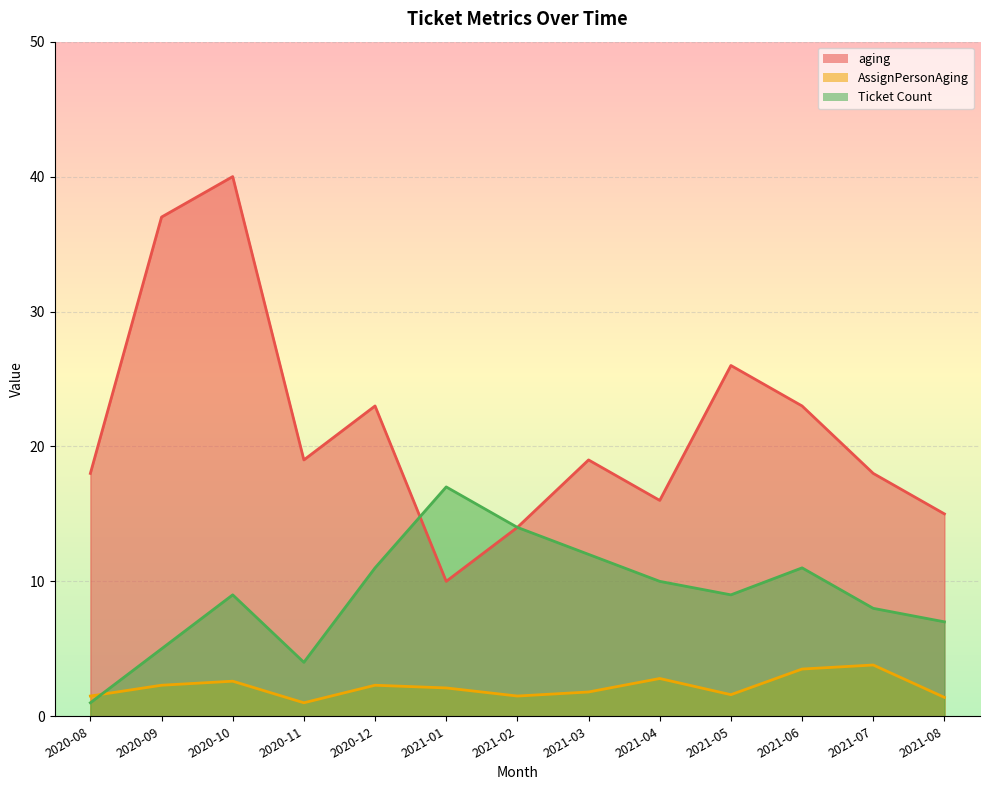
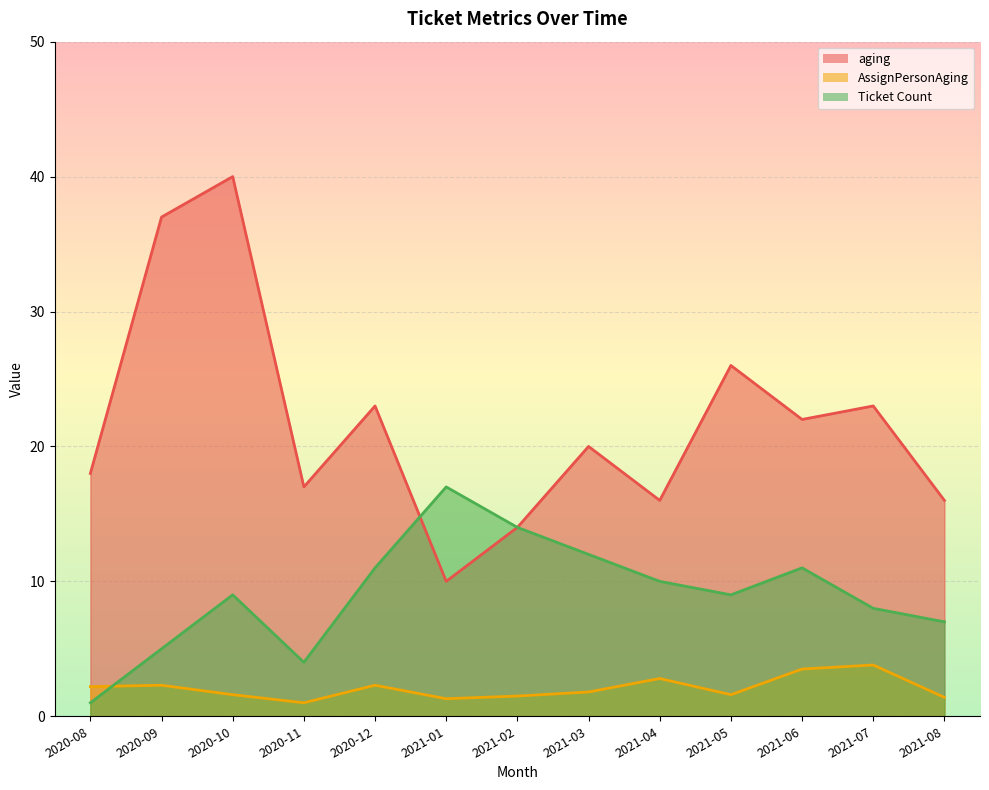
AssignPersonAging, 2020-08: 1.5 -> 2.2
AssignPersonAging, 2020-10: 2.6 -> 1.6
aging, 2020-11: 19 -> 17
AssignPersonAging, 2021-01: 2.1 -> 1.3
aging, 2021-03: 19 -> 20
aging, 2021-06: 23 -> 22
aging, 2021-07: 18 -> 23
aging, 2021-08: 15 -> 16
